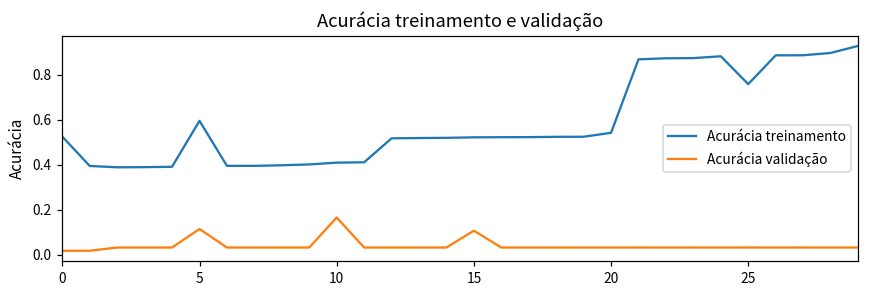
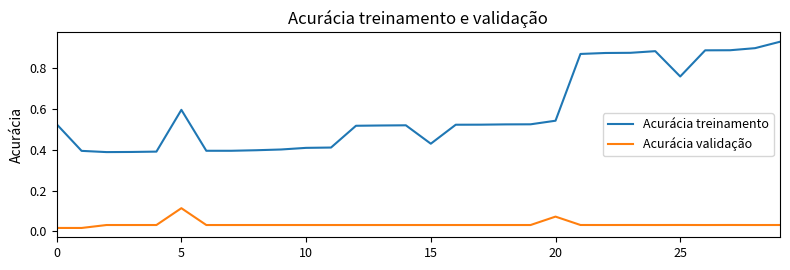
Acurácia validação, 10: 0.17 -> 0.03
Acurácia treinamento, 15: 0.52 -> 0.43
Acurácia validação, 15: 0.11 -> 0.03
Acurácia validação, 20: 0.03 -> 0.07
